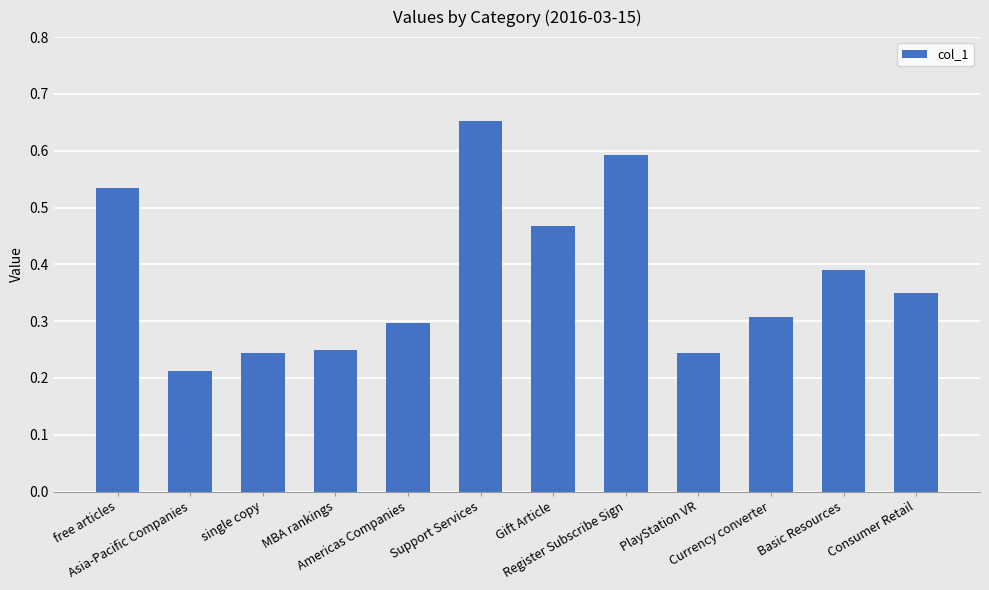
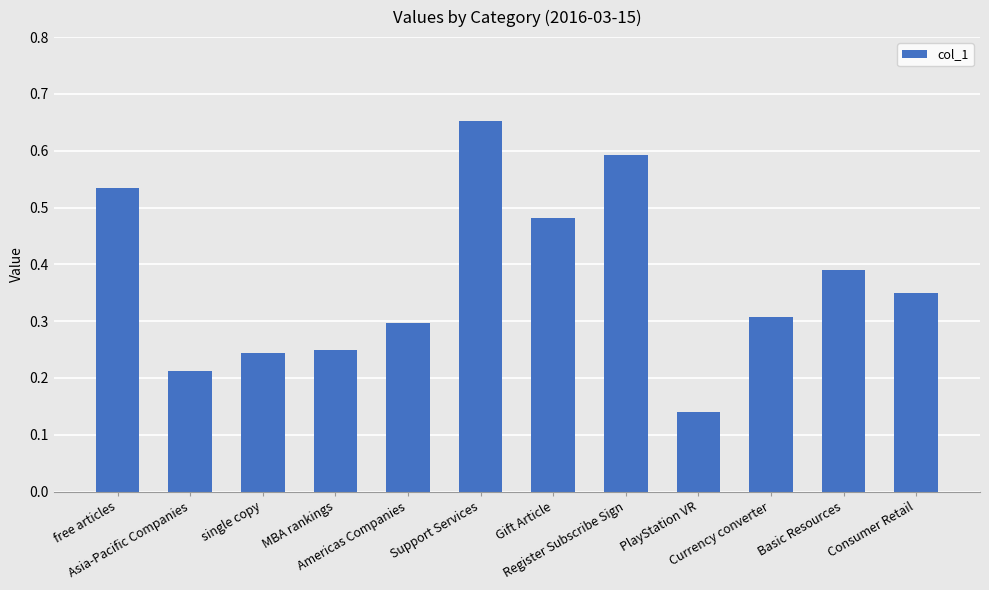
Gift Article: 0.47 -> 0.48
PlayStation VR: 0.24 -> 0.14
